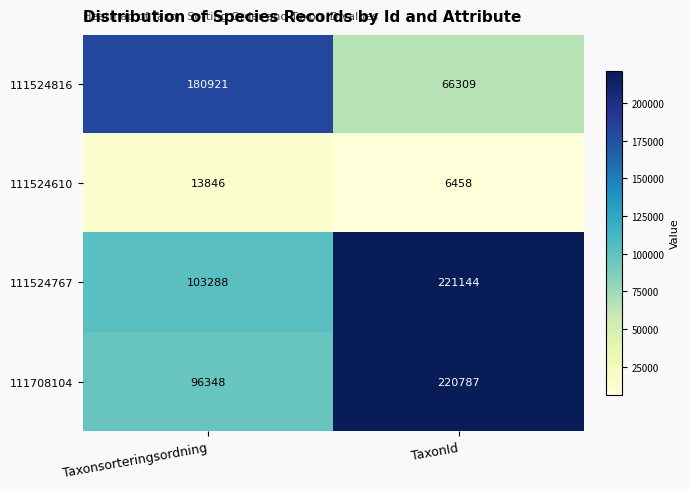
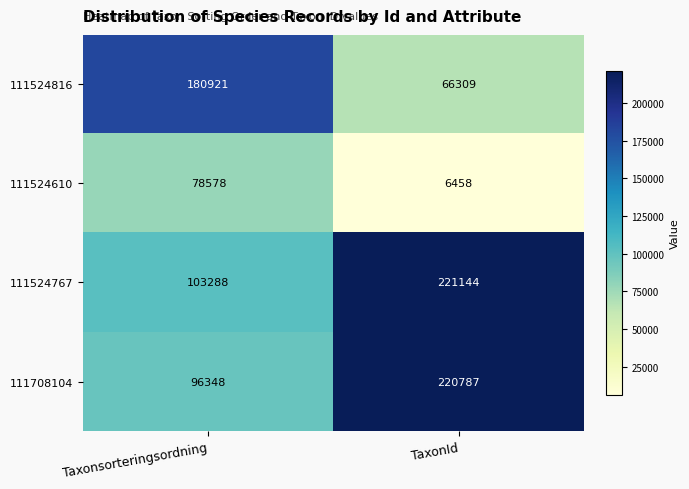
111524610, Taxonsorteringsordning: 13846 -> 78578
